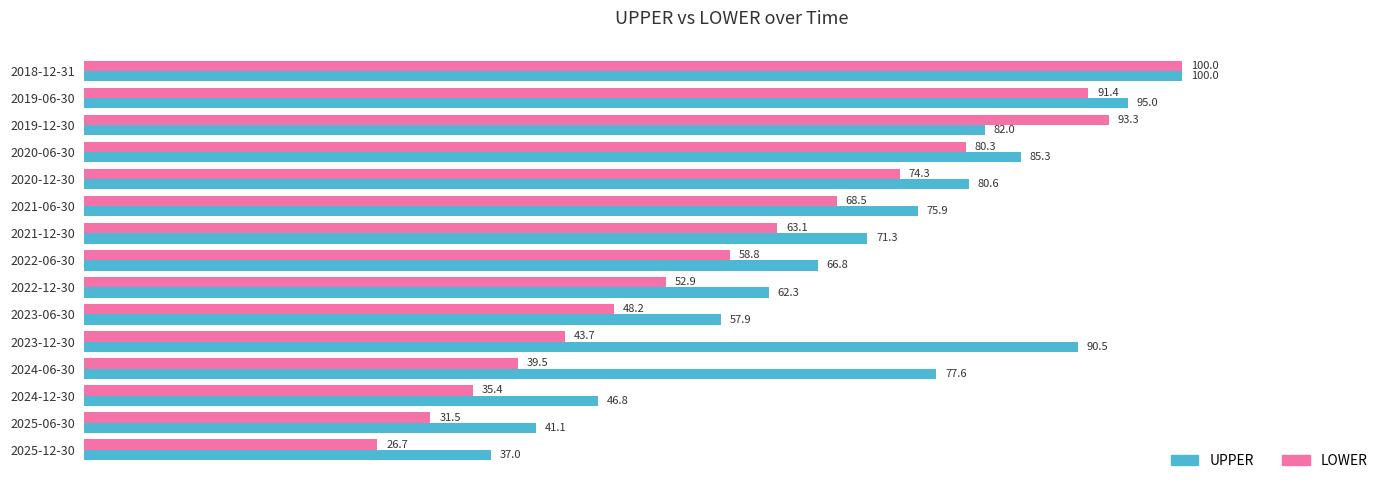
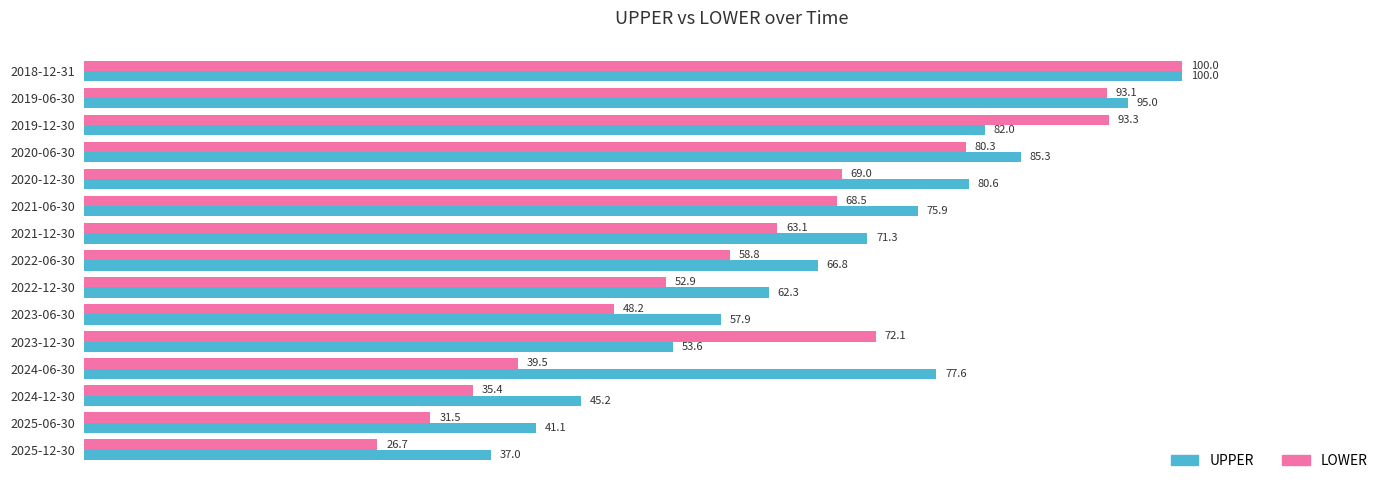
LOWER, 2019-06-30: 91.4 -> 93.1
LOWER, 2020-12-30: 74.3 -> 69.0
LOWER, 2023-12-30: 43.7 -> 72.1
UPPER, 2023-12-30: 90.5 -> 53.6
UPPER, 2024-12-30: 46.8 -> 45.2
